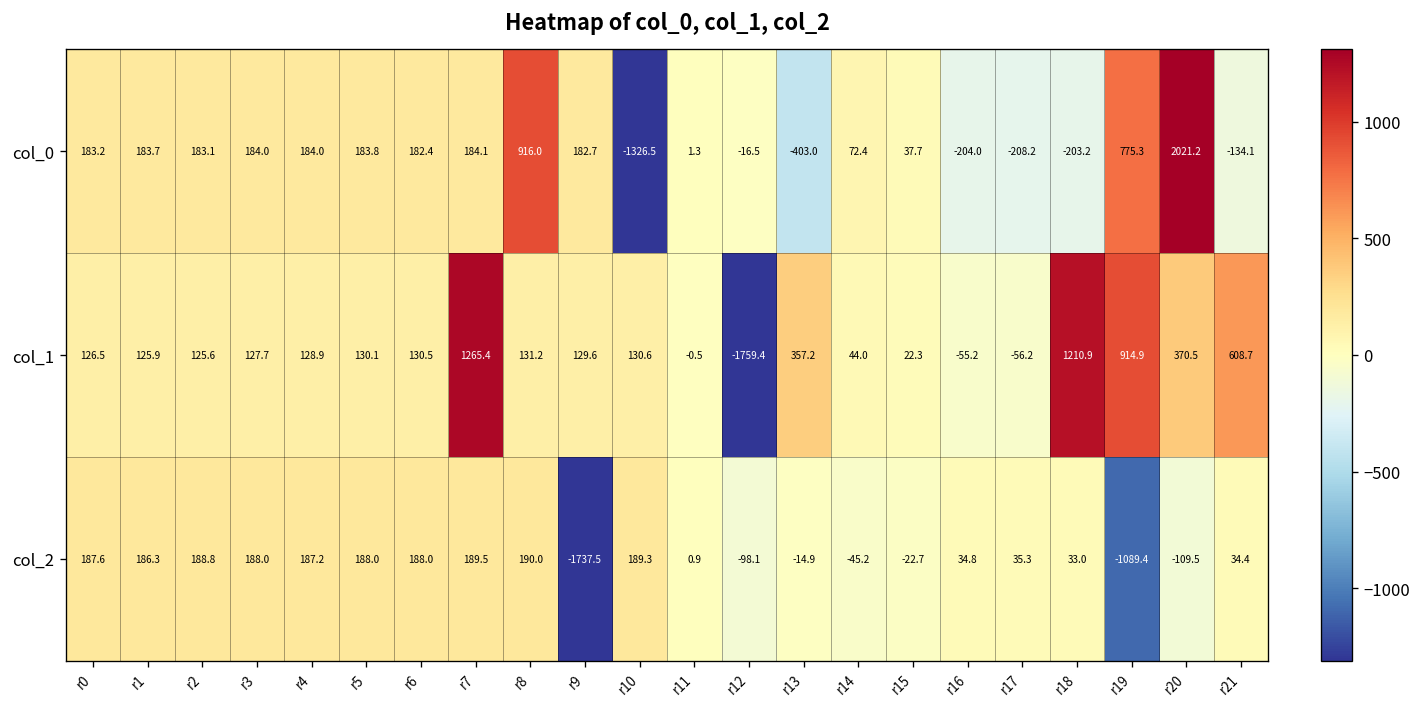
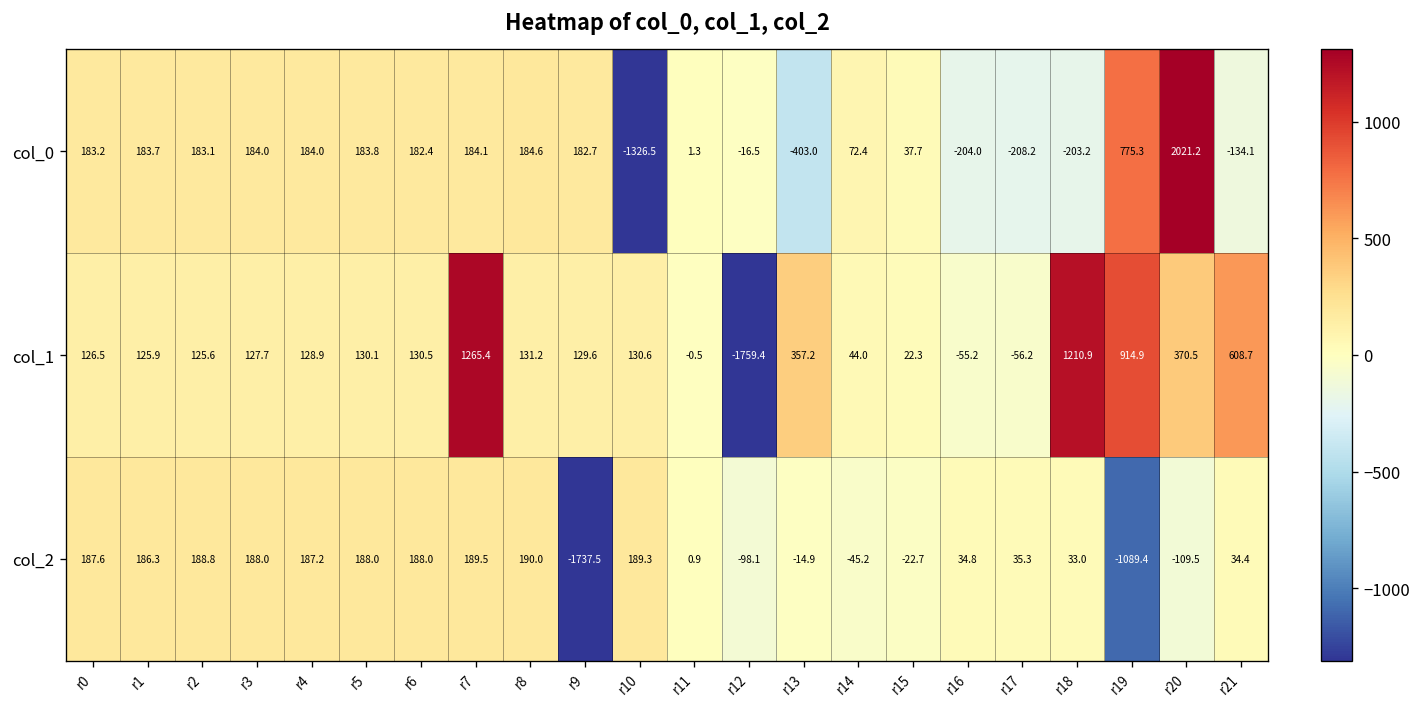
col_0, r8: 916.0 -> 184.6
